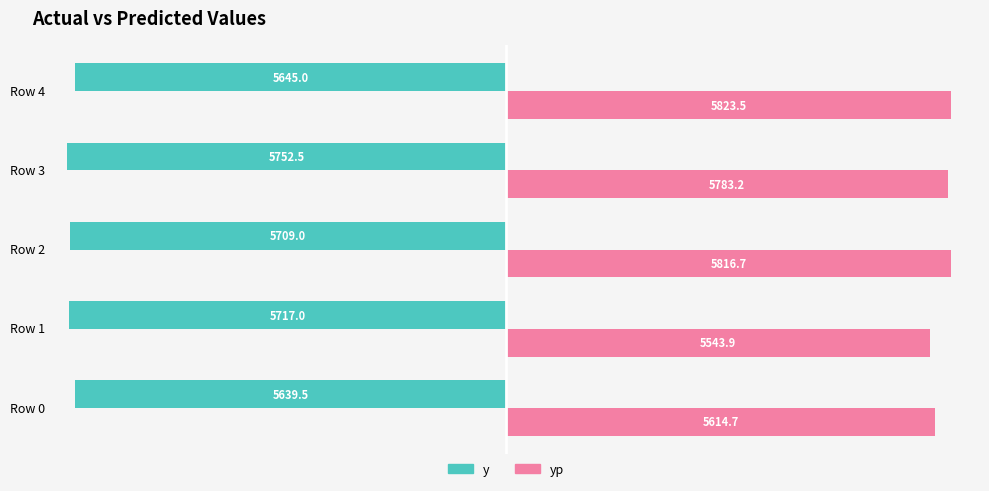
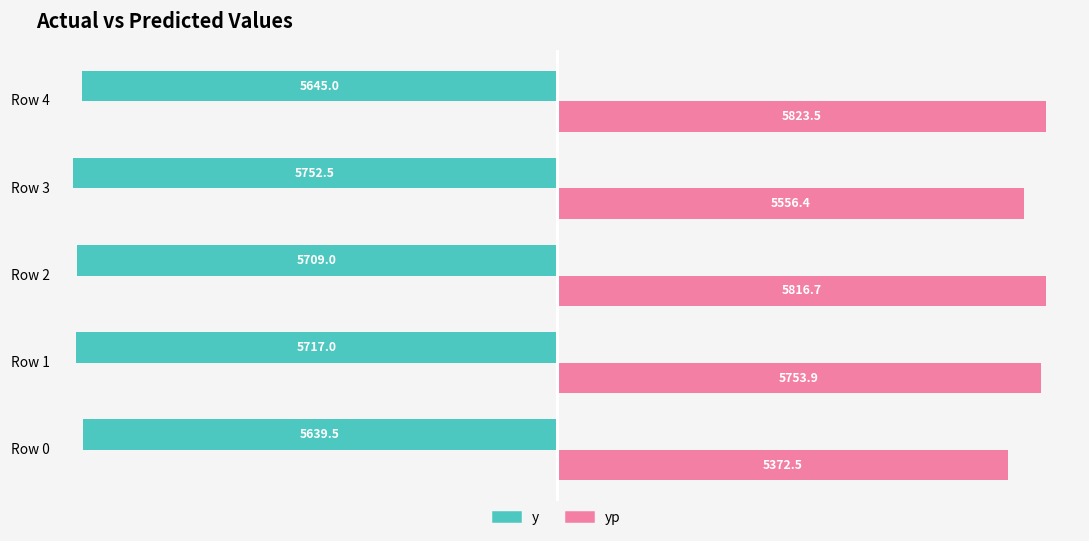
yp, Row 3: 5783.2 -> 5556.4
yp, Row 1: 5543.9 -> 5753.9
yp, Row 0: 5614.7 -> 5372.5
